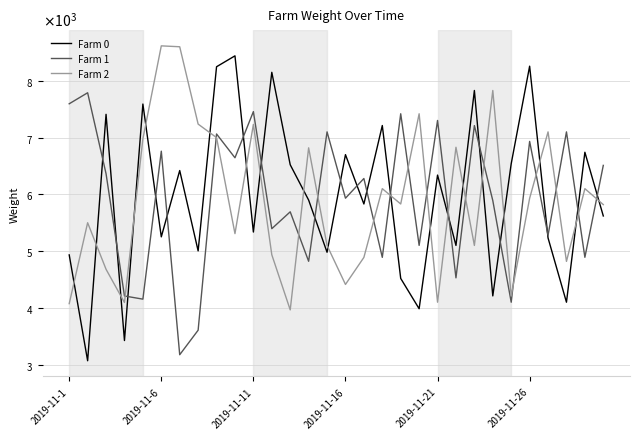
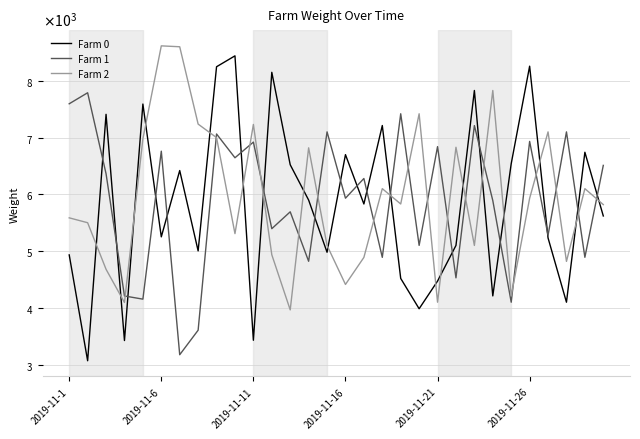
Farm 2, 2019-11-1: 4100 -> 5600
Farm 0, 2019-11-11: 5300 -> 3400
Farm 1, 2019-11-11: 7500 -> 6900
Farm 0, 2019-11-21: 6300 -> 4500
Farm 1, 2019-11-21: 7300 -> 6800
